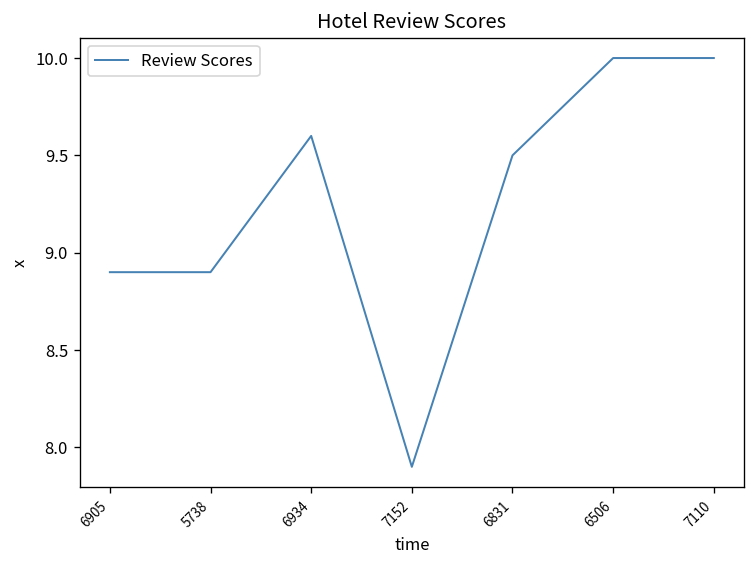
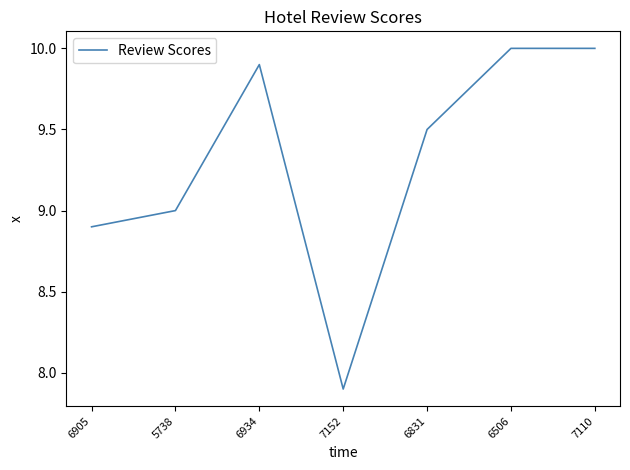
5738: 8.9 -> 9.0
6934: 9.6 -> 9.9
